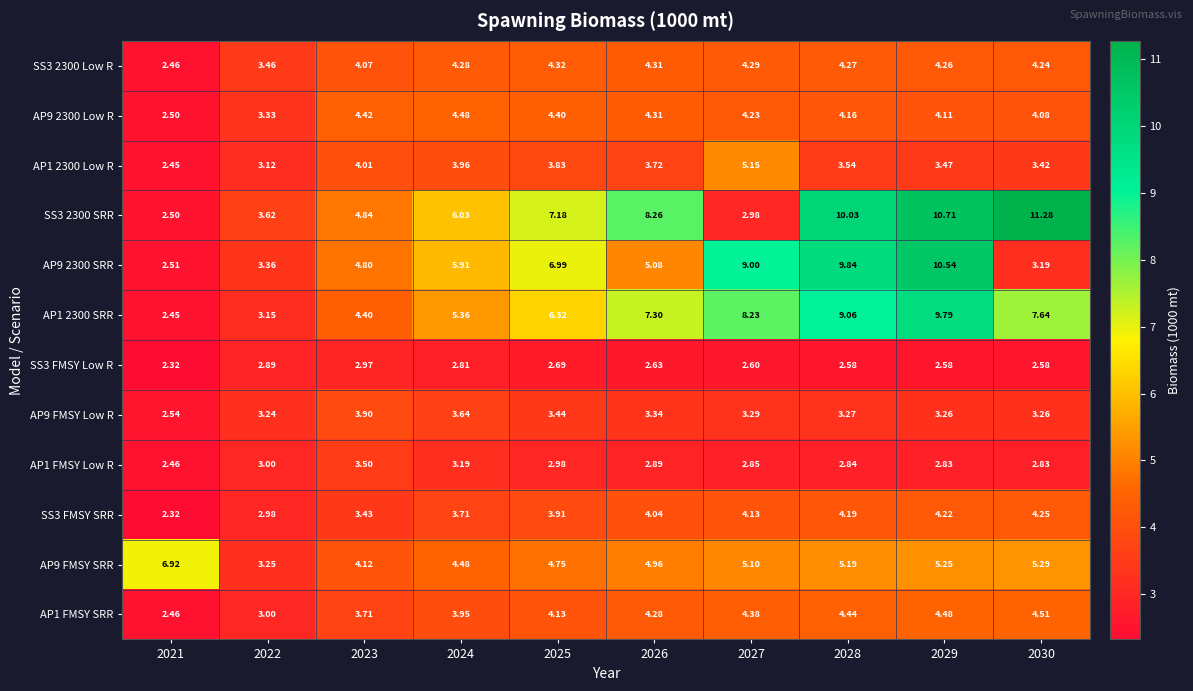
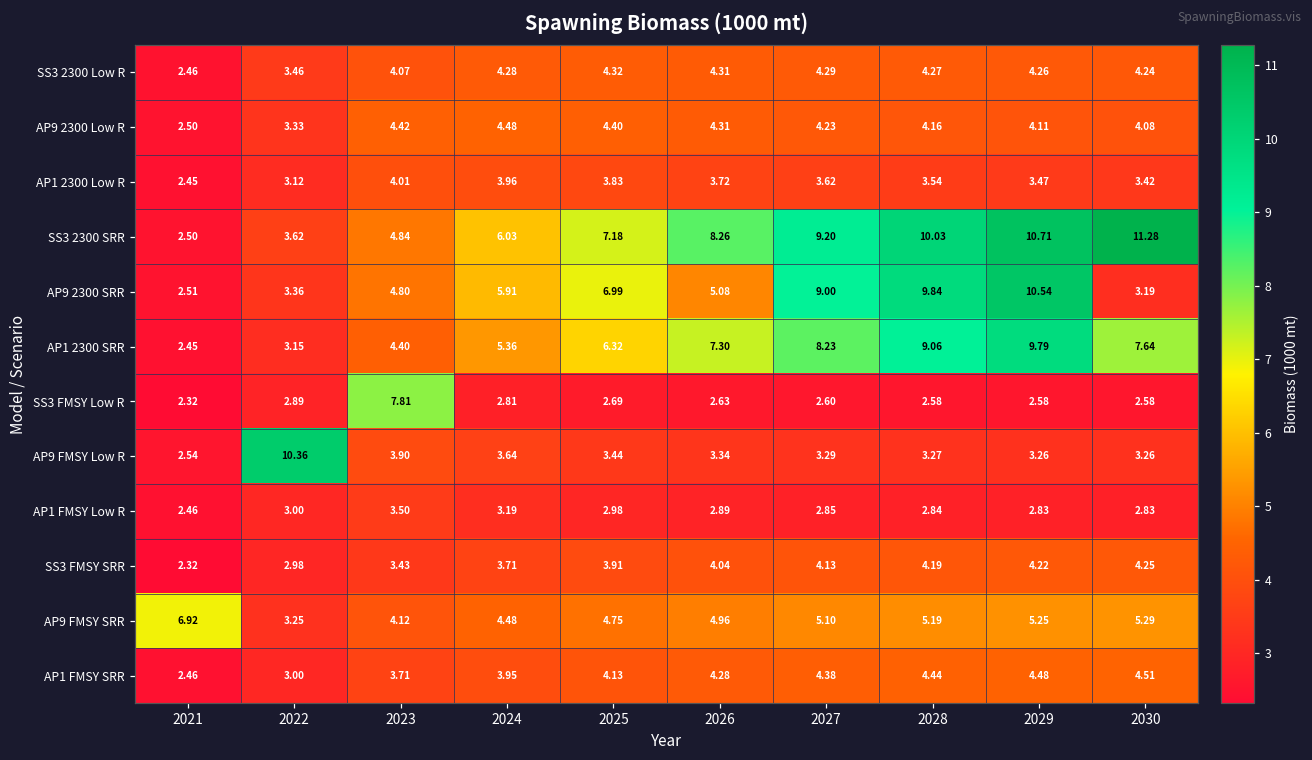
AP1 2300 Low R, 2027: 5.15 -> 3.62
SS3 2300 SRR, 2027: 2.98 -> 9.20
SS3 FMSY Low R, 2023: 2.97 -> 7.81
AP9 FMSY Low R, 2022: 3.24 -> 10.36
